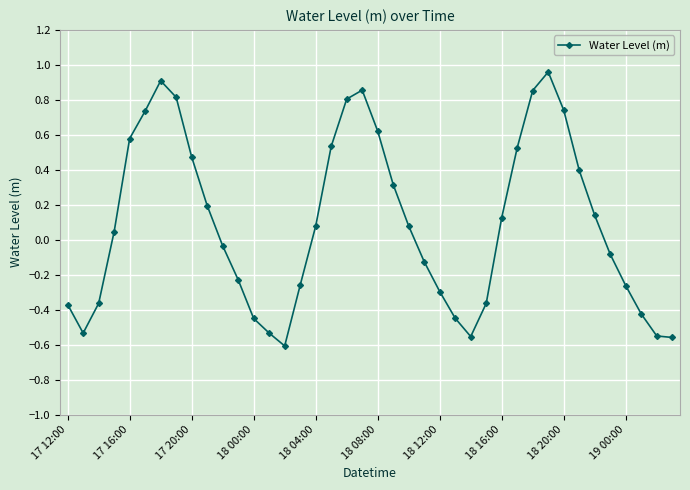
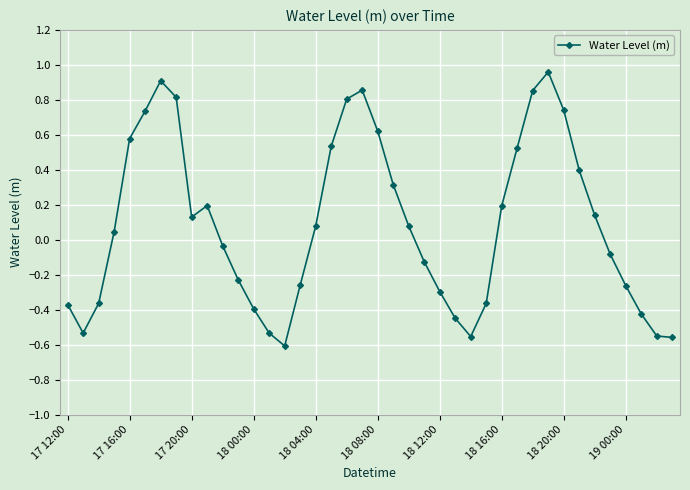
17 20:00: 0.47 -> 0.13
18 00:00: -0.45 -> -0.40
18 16:00: 0.13 -> 0.19
